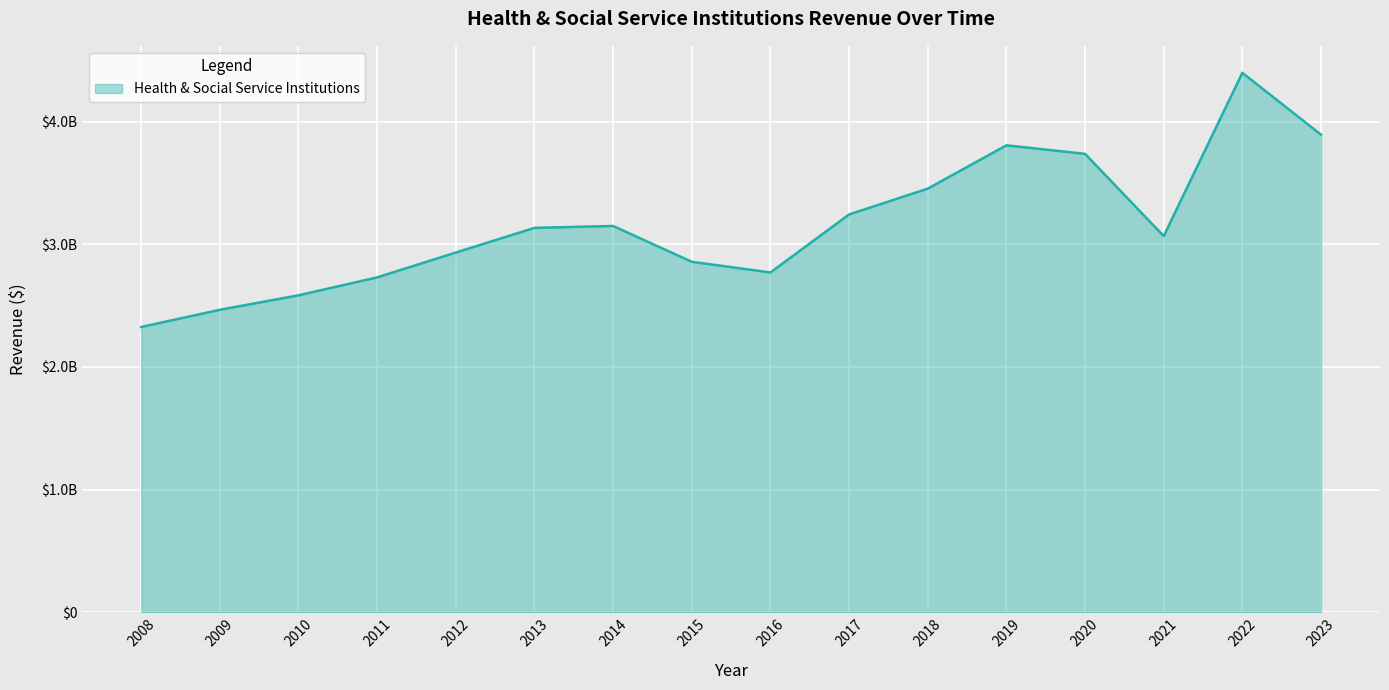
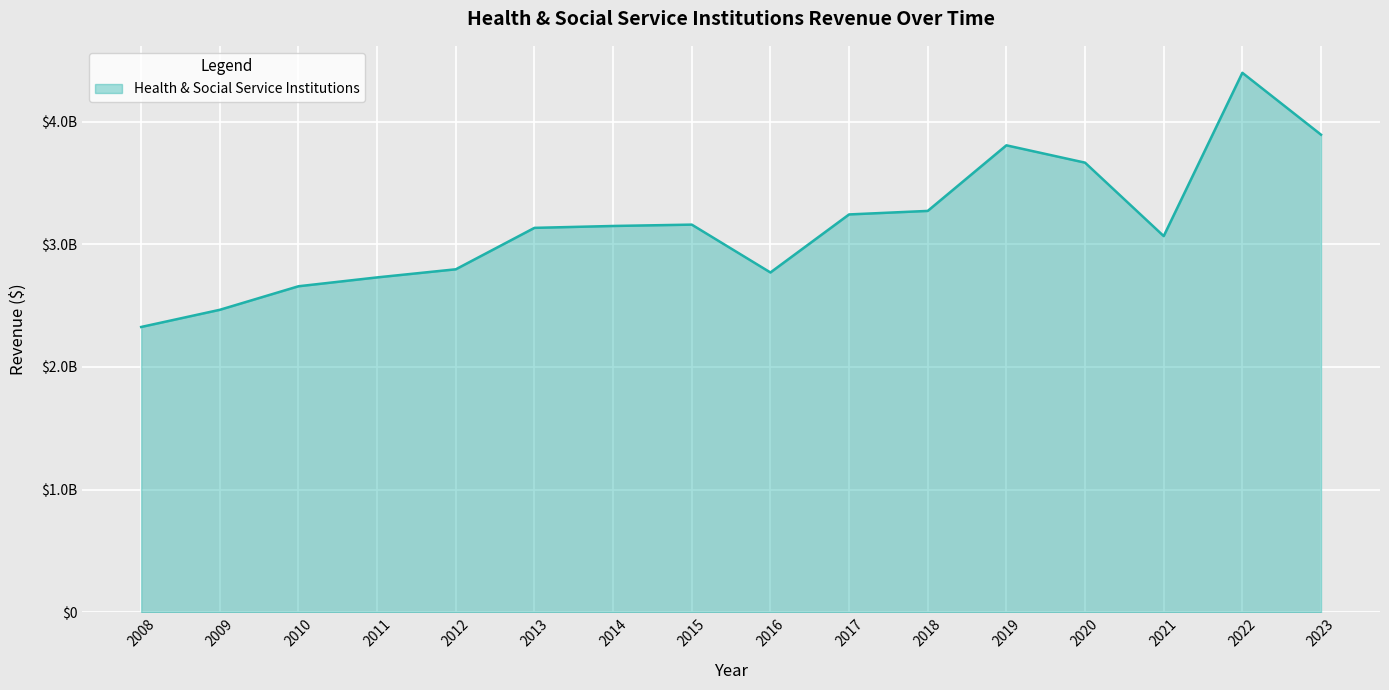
2010: $2580000000 -> $2660000000
2012: $2930000000 -> $2800000000
2015: $2860000000 -> $3160000000
2018: $3450000000 -> $3270000000
2020: $3740000000 -> $3670000000
